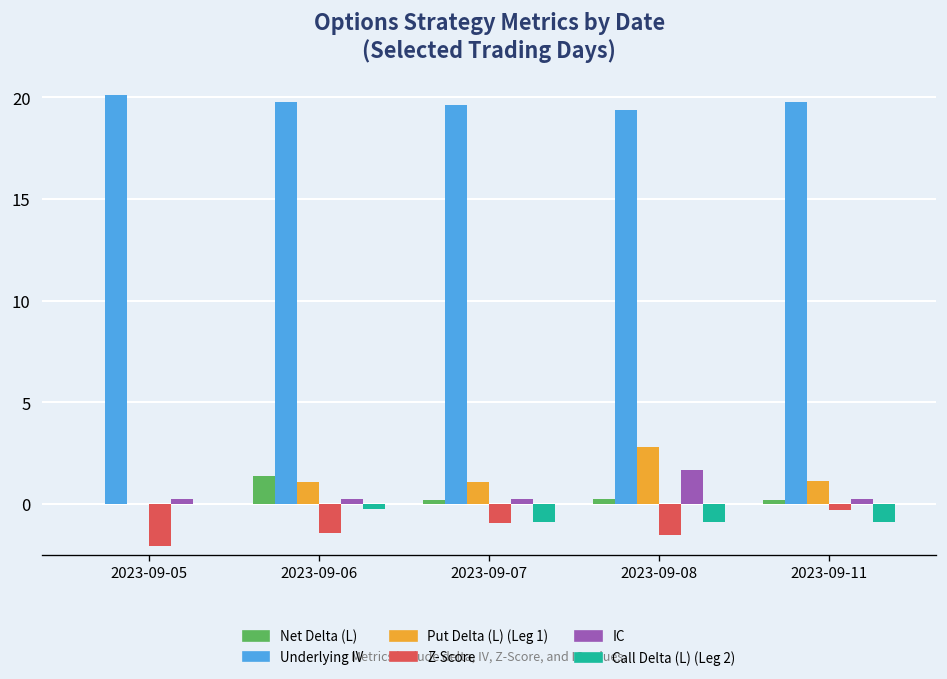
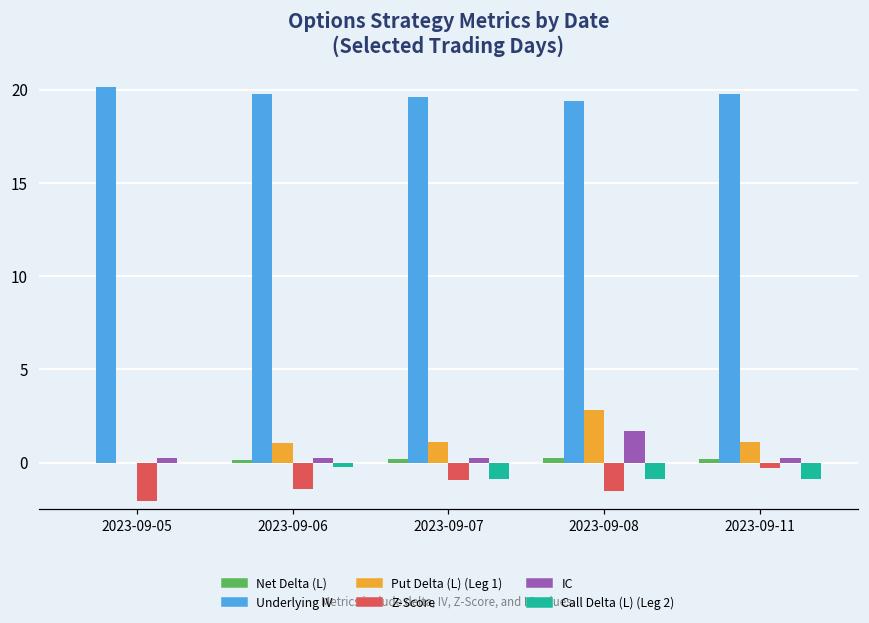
Net Delta (L), 2023-09-06: 1.4 -> 0.1
